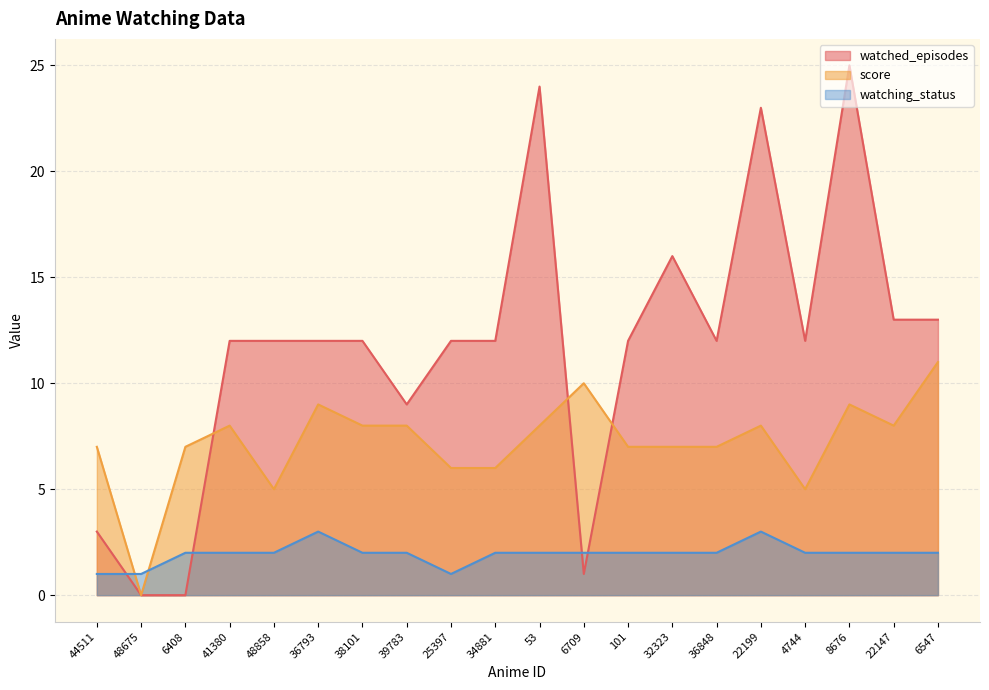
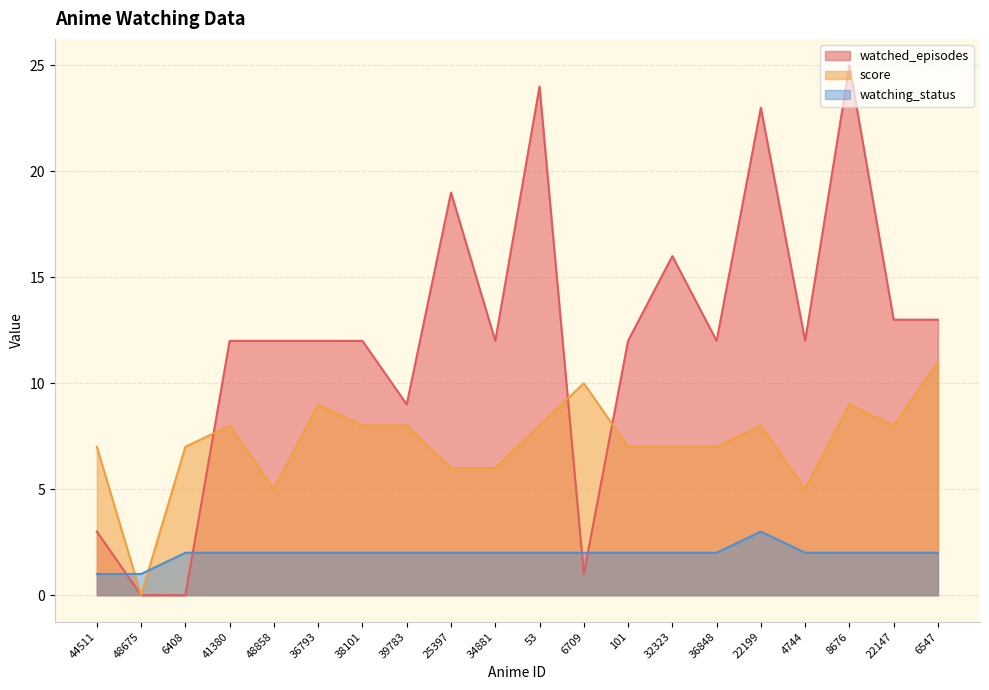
watching_status, 36793: 3 -> 2
watched_episodes, 25397: 12 -> 19
watching_status, 25397: 1 -> 2
